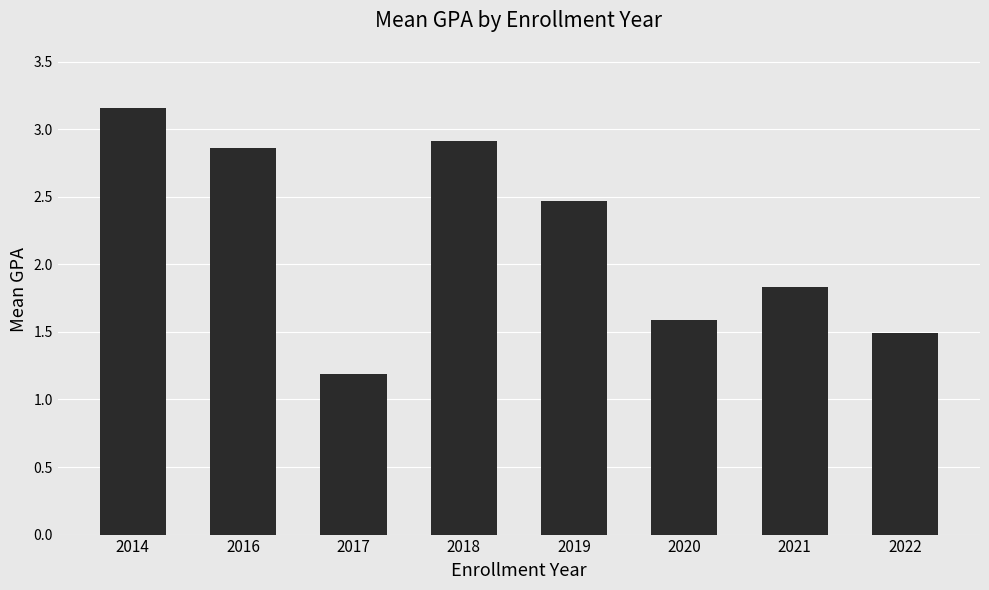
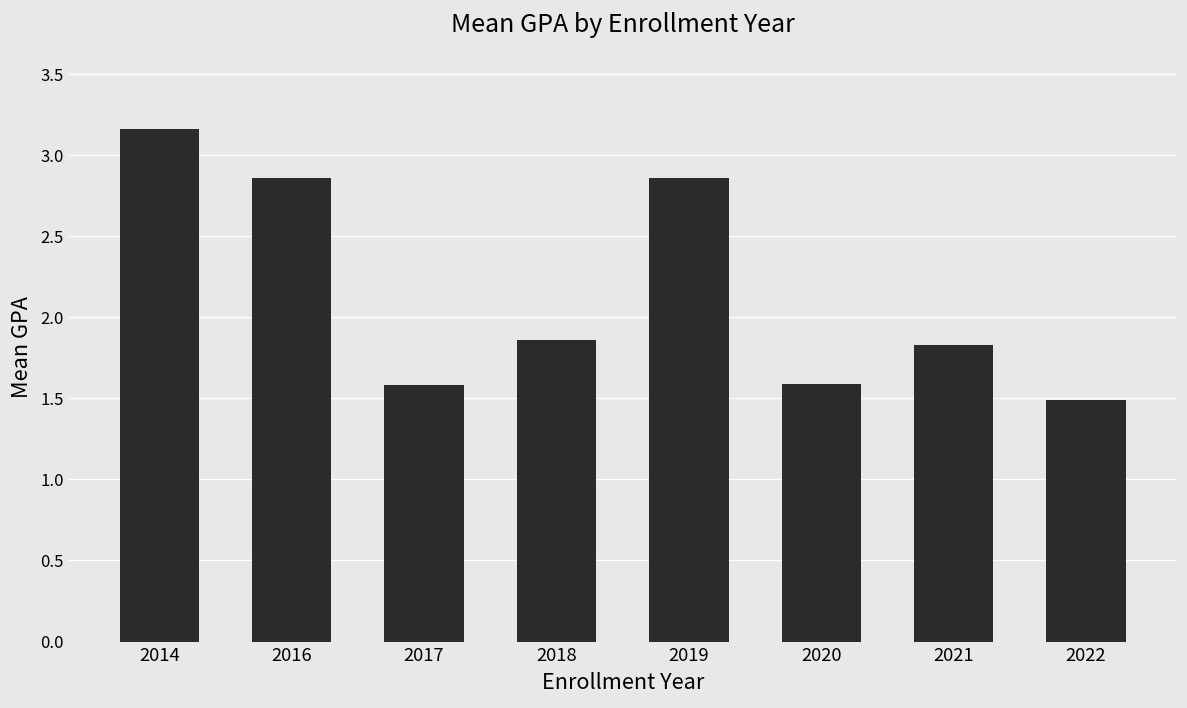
2017: 1.19 -> 1.58
2018: 2.91 -> 1.86
2019: 2.47 -> 2.86
